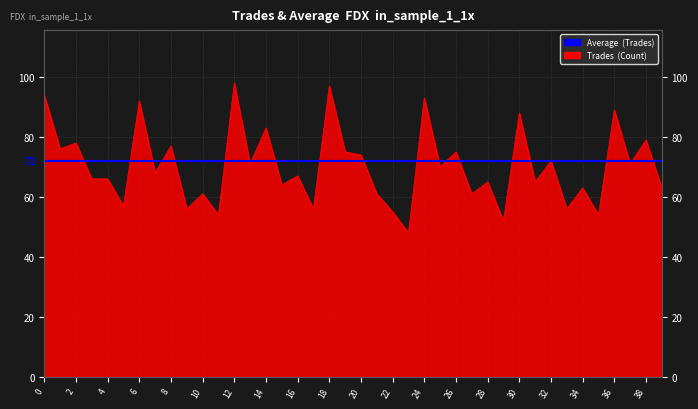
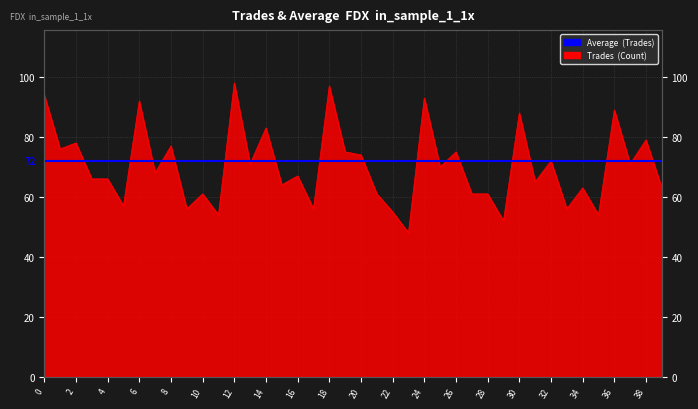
28: 65 -> 61
